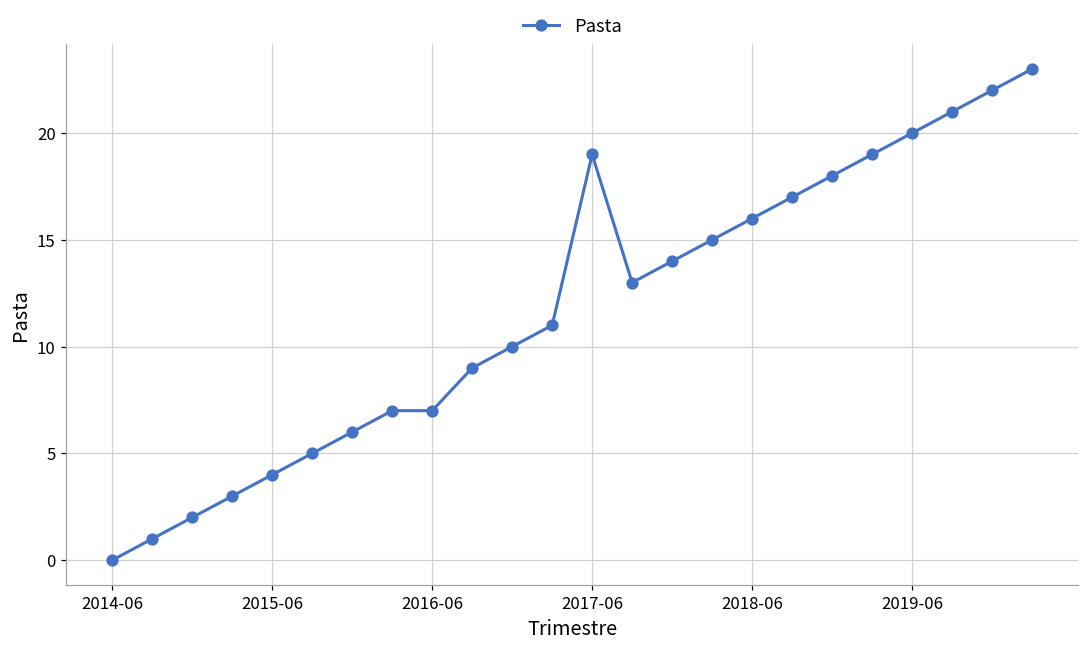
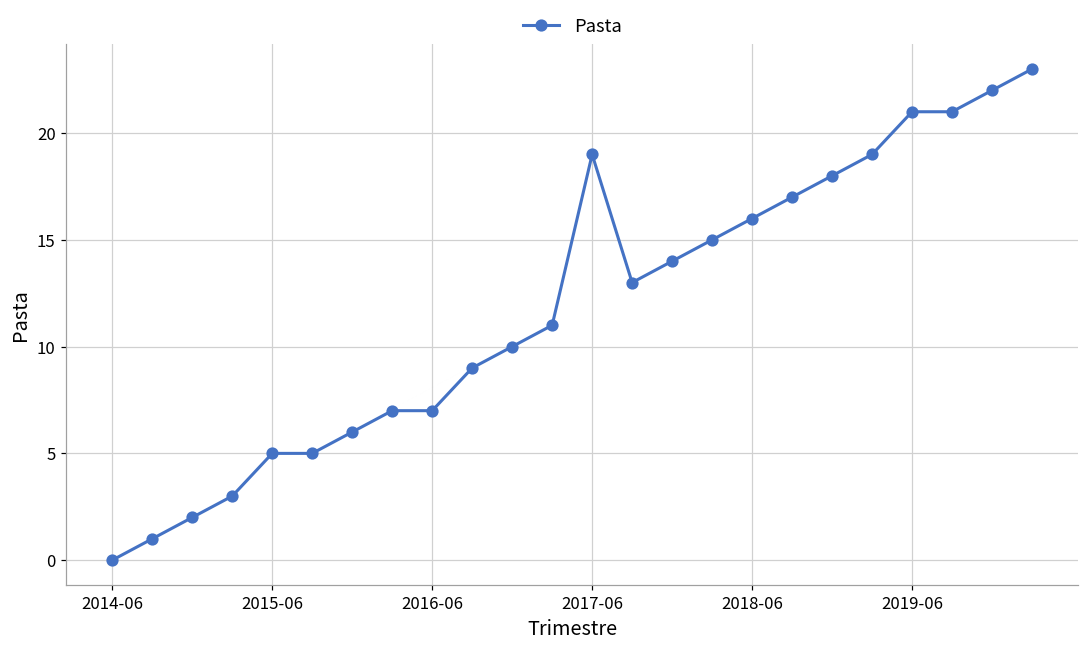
2015-06: 4 -> 5
2019-06: 20 -> 21
